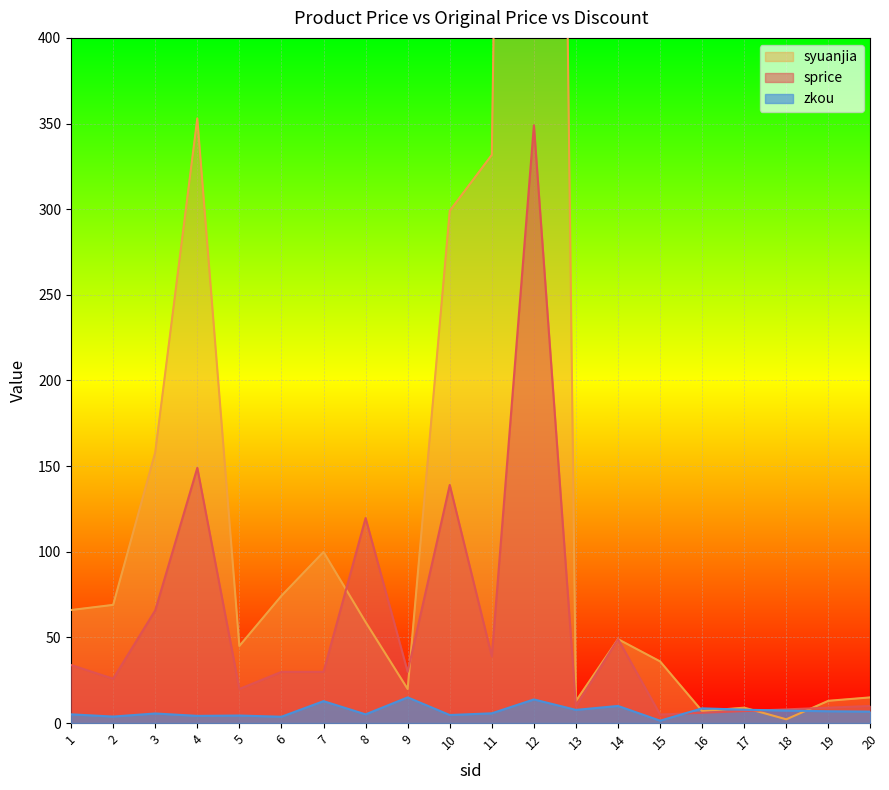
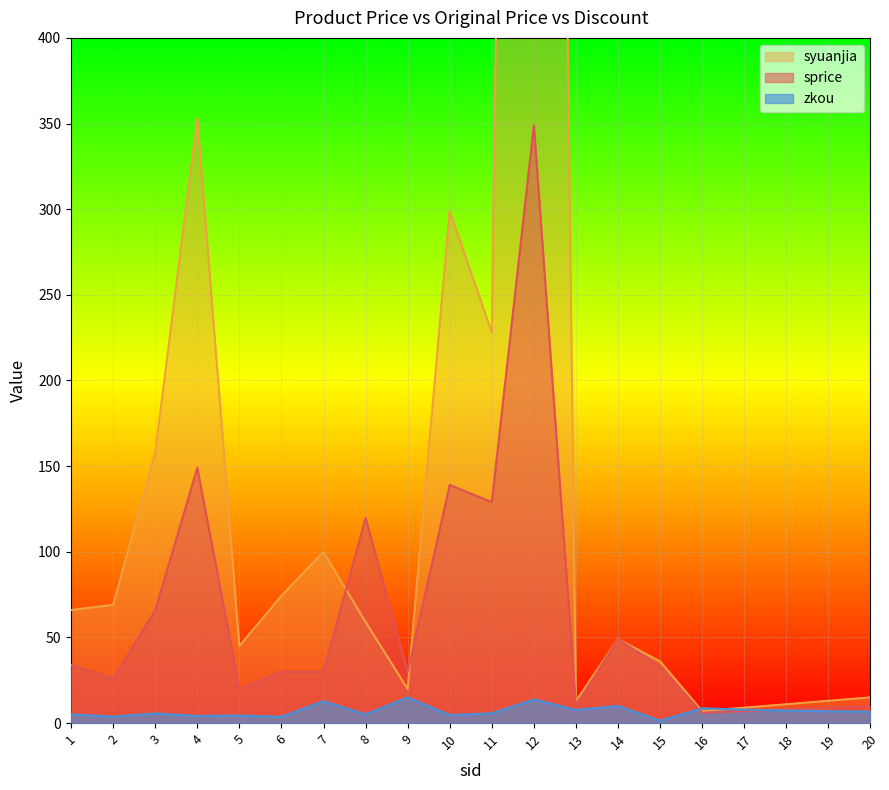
syuanjia, 11: 332 -> 228
sprice, 11: 39 -> 129
sprice, 15: 5 -> 33
syuanjia, 18: 2 -> 11
